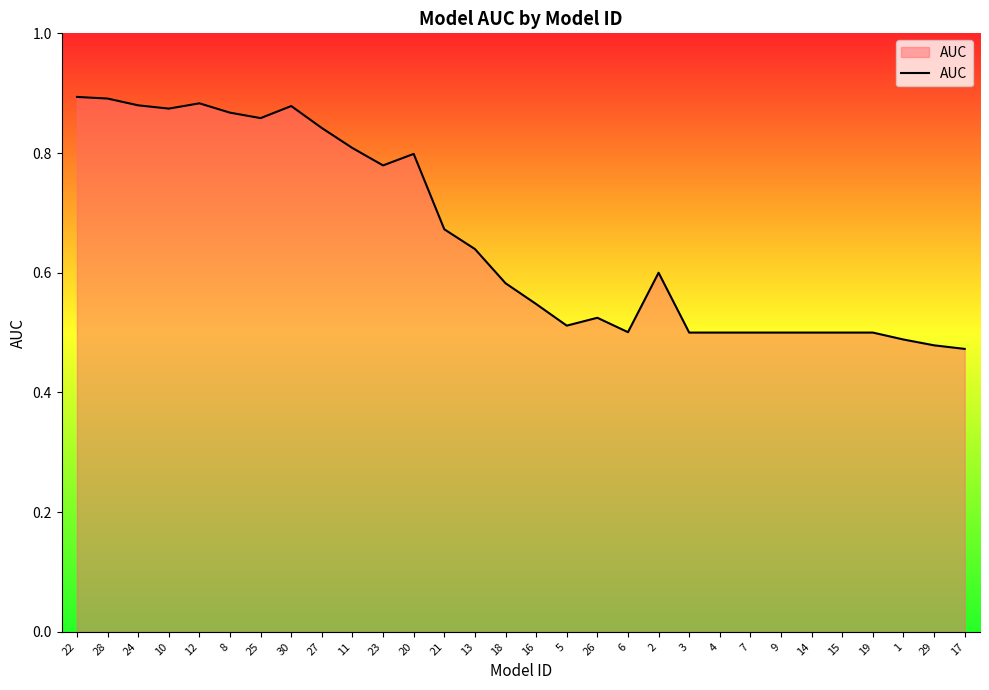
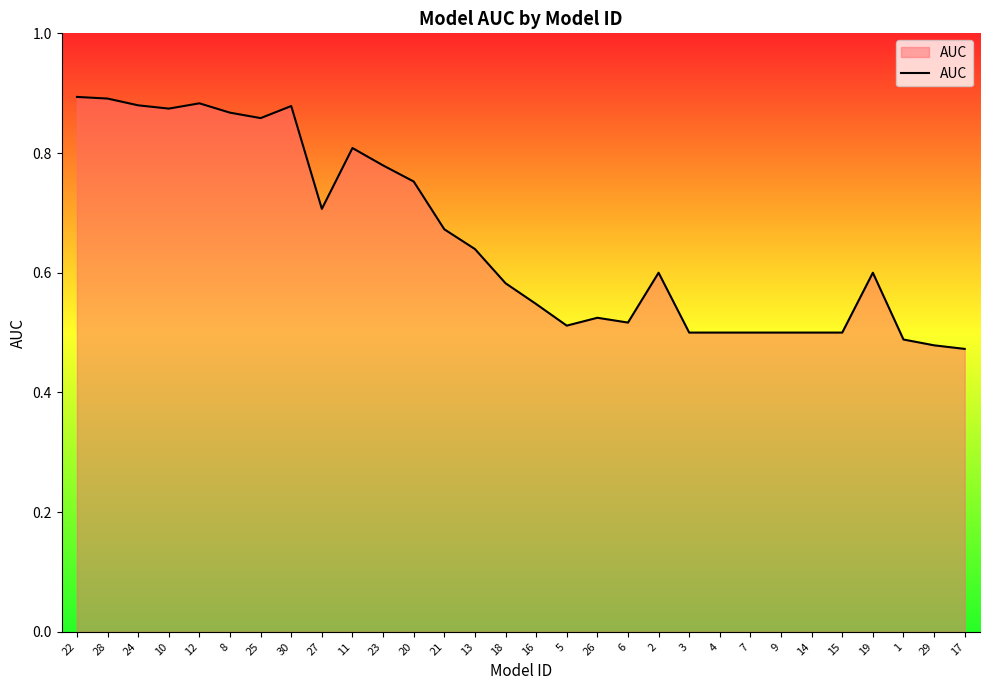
27: 0.84 -> 0.71
20: 0.80 -> 0.75
6: 0.50 -> 0.52
19: 0.5 -> 0.6
